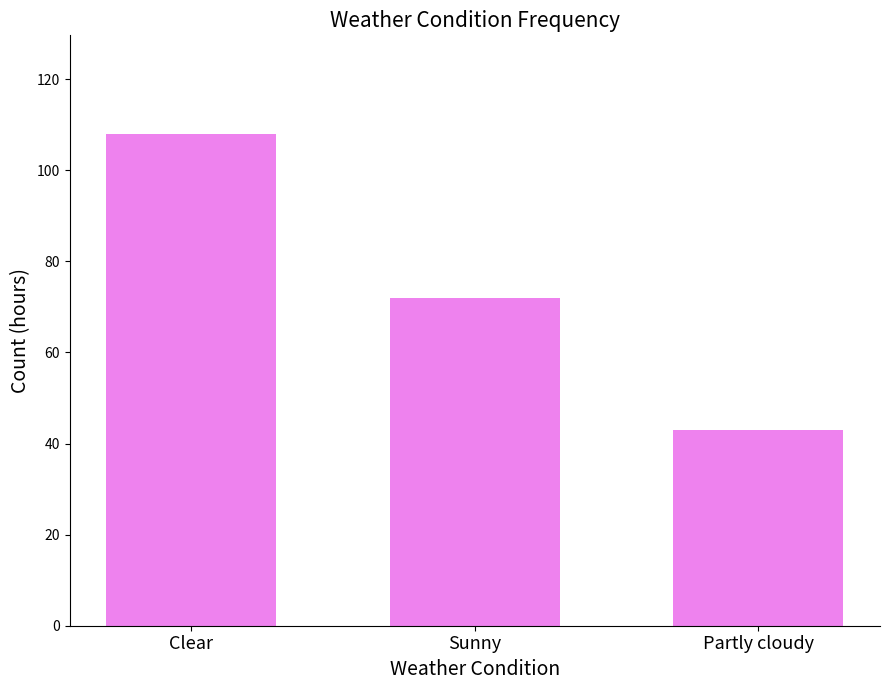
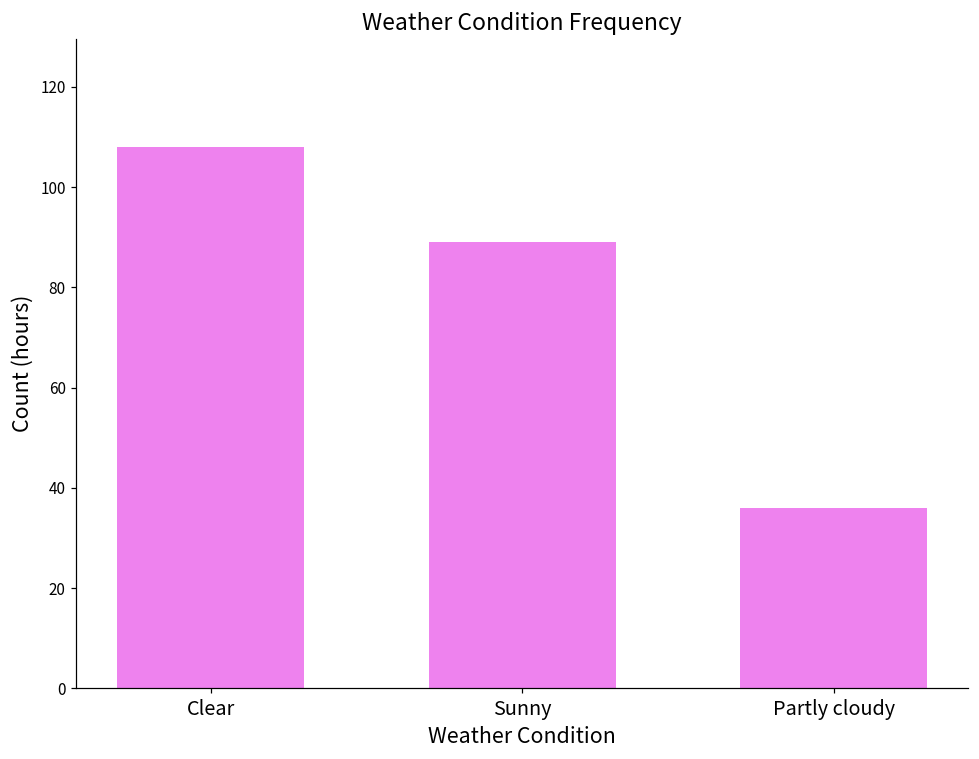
Sunny: 72 -> 89
Partly cloudy: 43 -> 36
